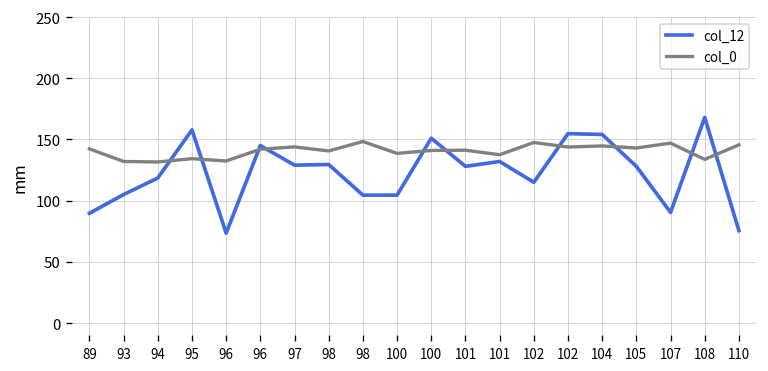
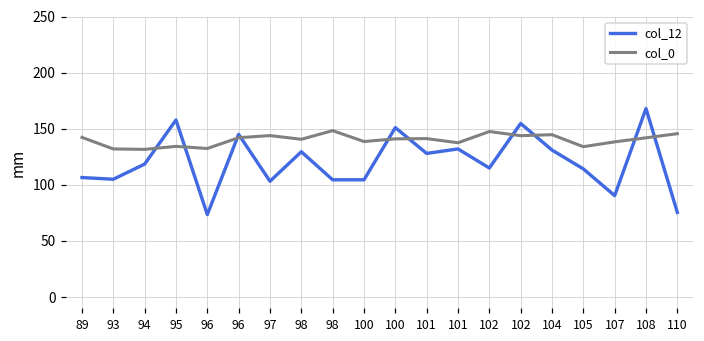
col_12, 89: 90 -> 107
col_12, 97: 129 -> 103
col_12, 104: 154 -> 131
col_12, 105: 128 -> 114
col_0, 105: 143 -> 134
col_0, 107: 147 -> 138
col_0, 108: 134 -> 142
